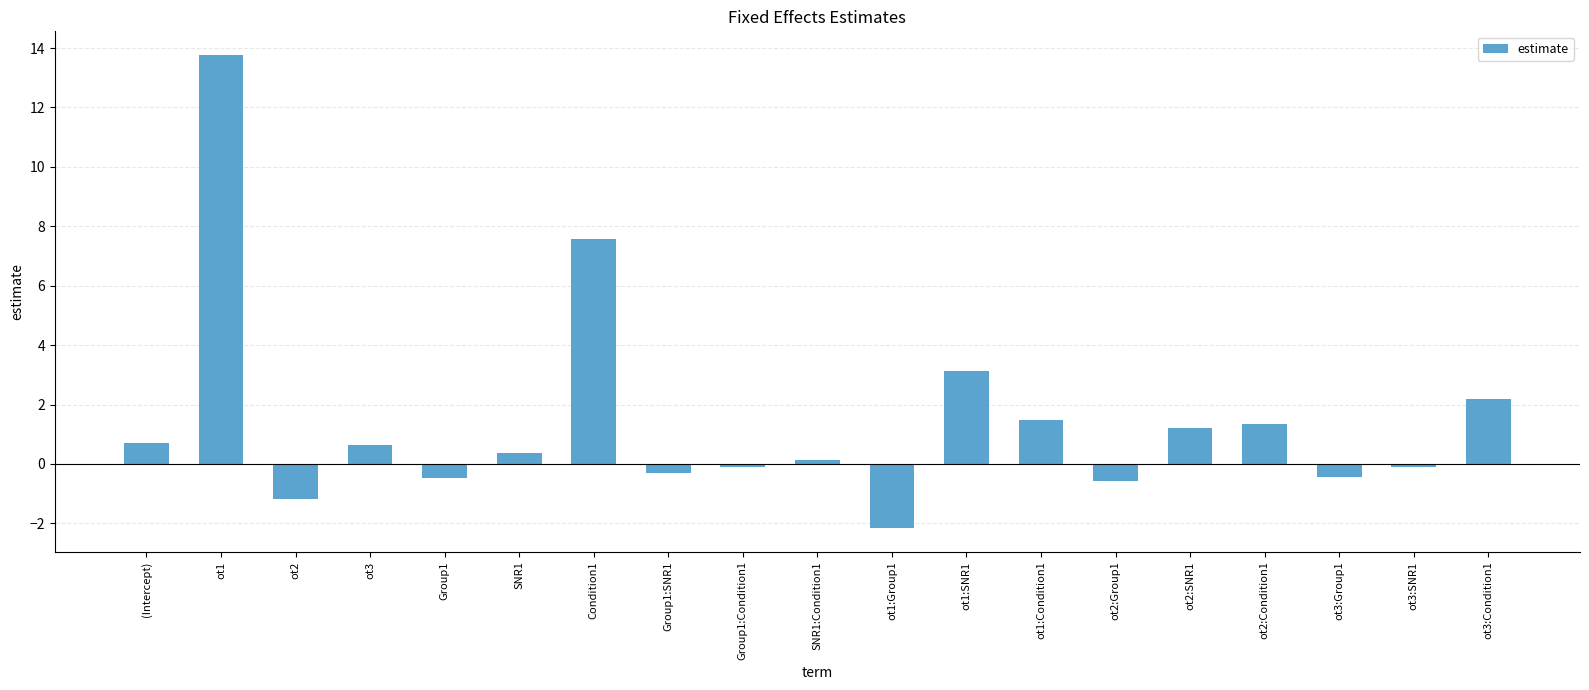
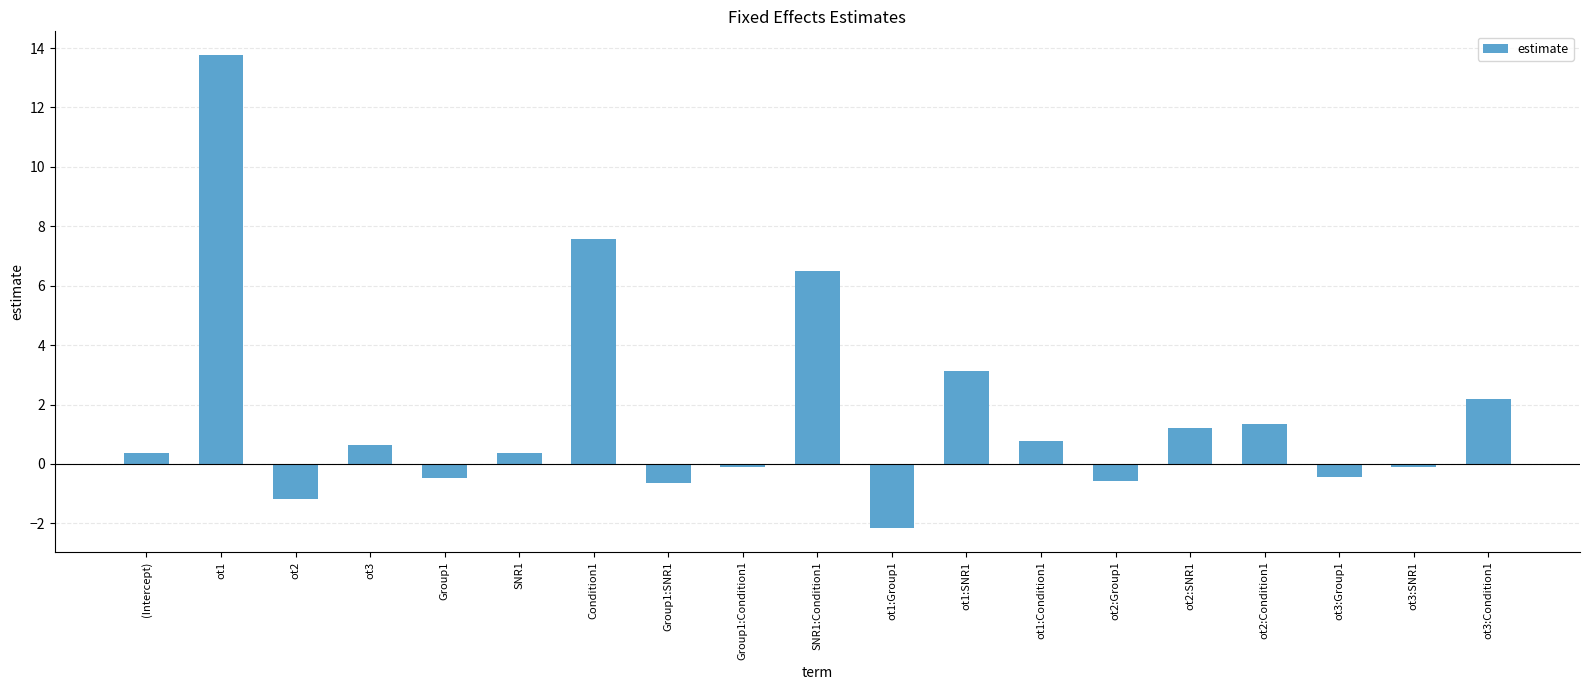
(Intercept): 0.7 -> 0.4
Group1:SNR1: -0.3 -> -0.6
SNR1:Condition1: 0.1 -> 6.5
ot1:Condition1: 1.5 -> 0.8
